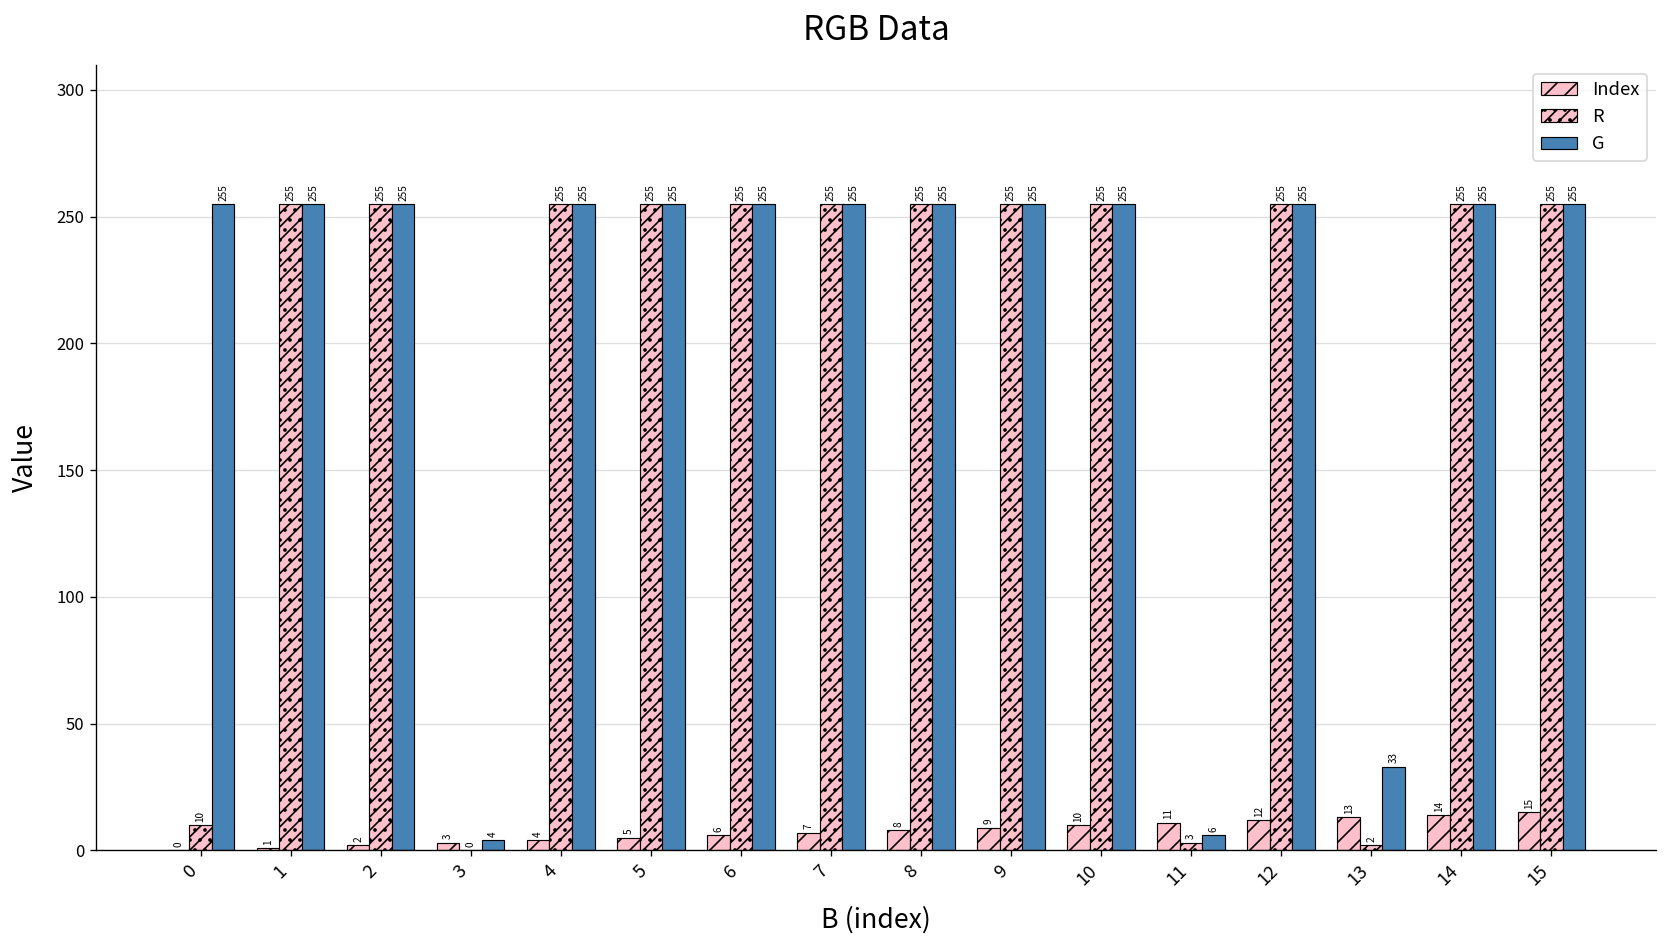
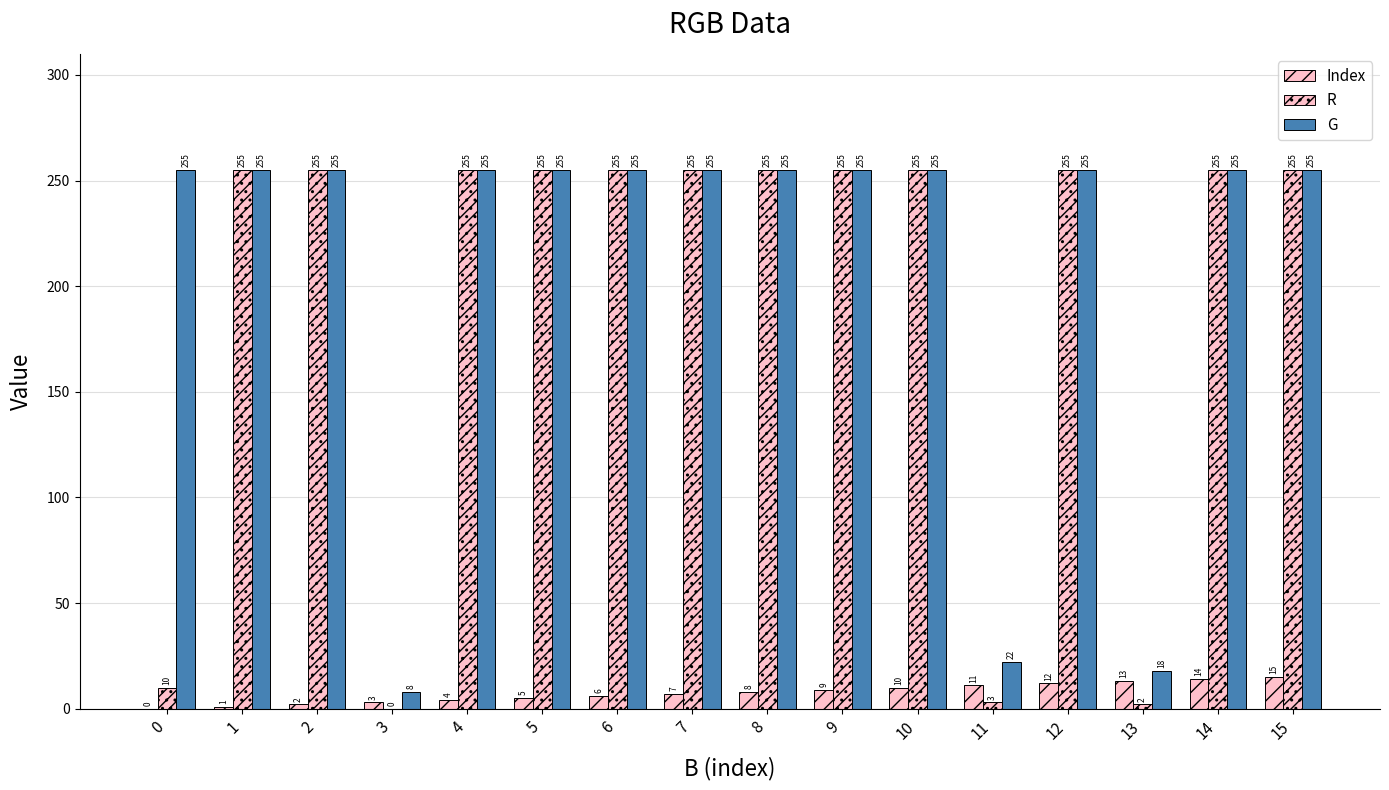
G, 3: 4 -> 8
G, 11: 6 -> 22
G, 13: 33 -> 18
